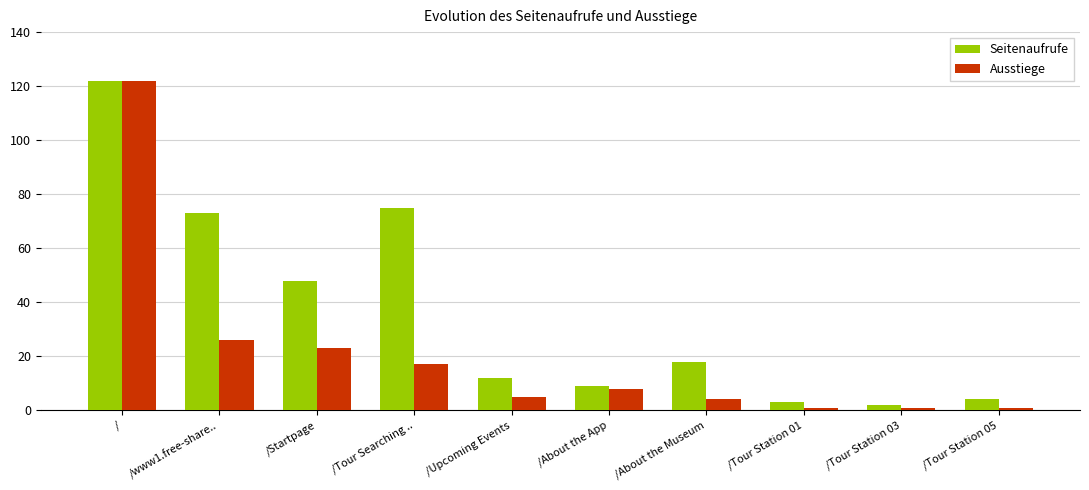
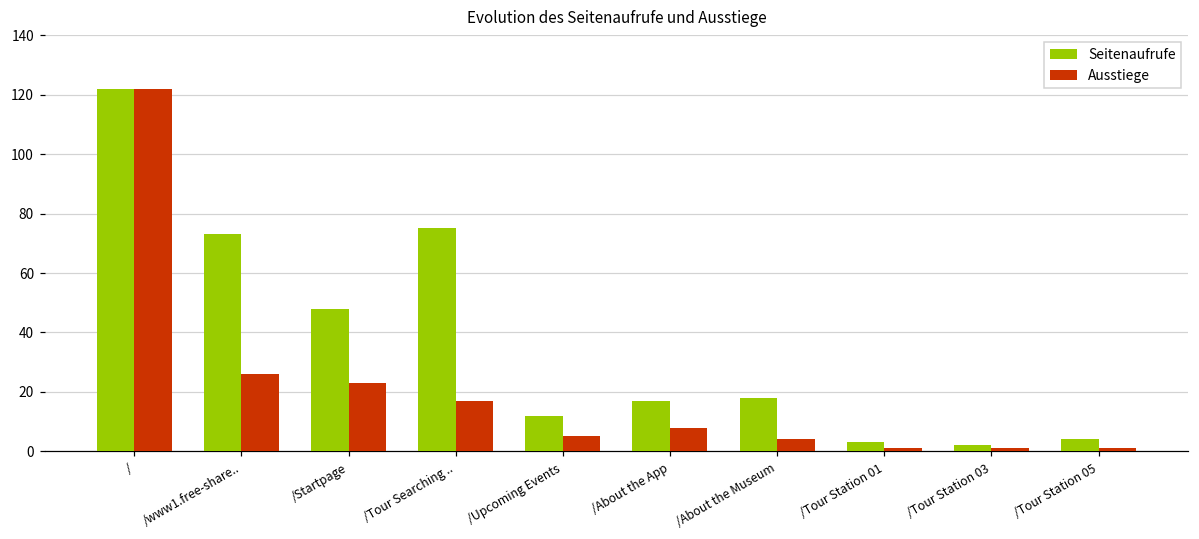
Seitenaufrufe, /About the App: 9 -> 17
